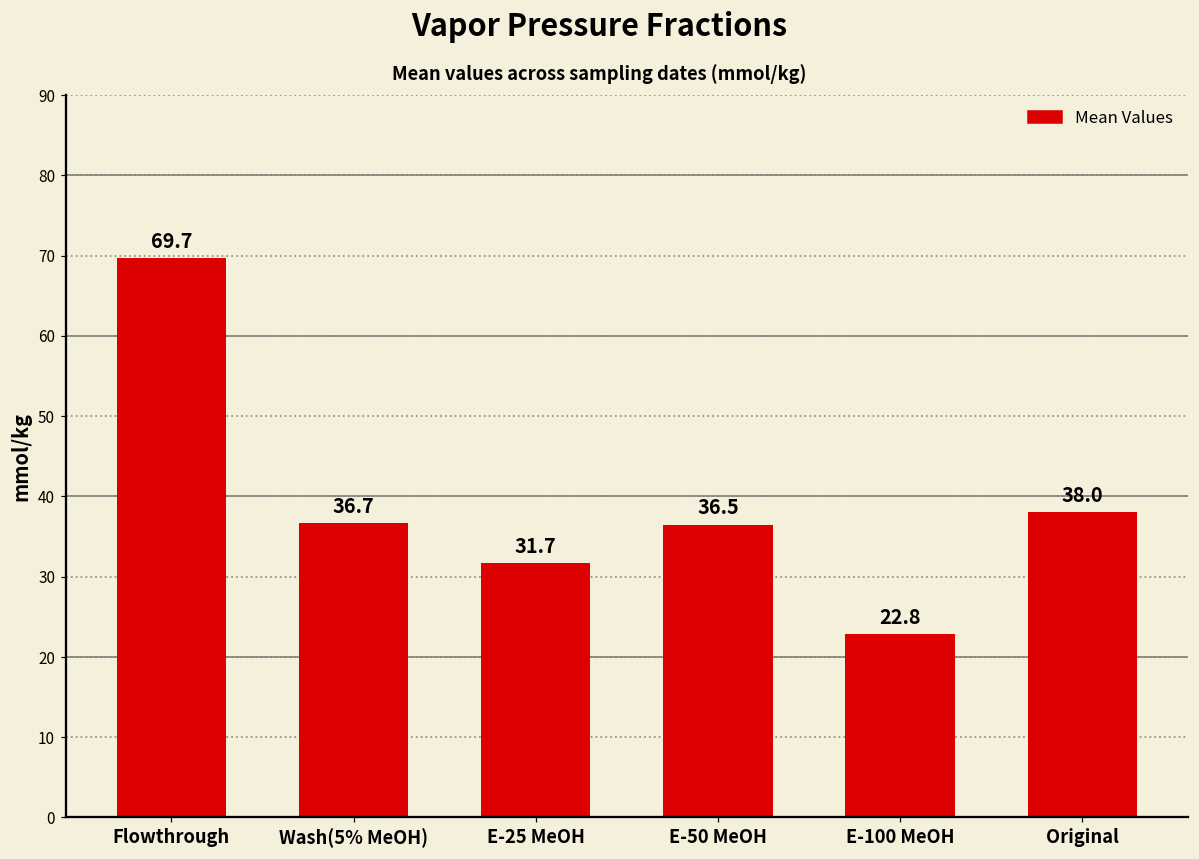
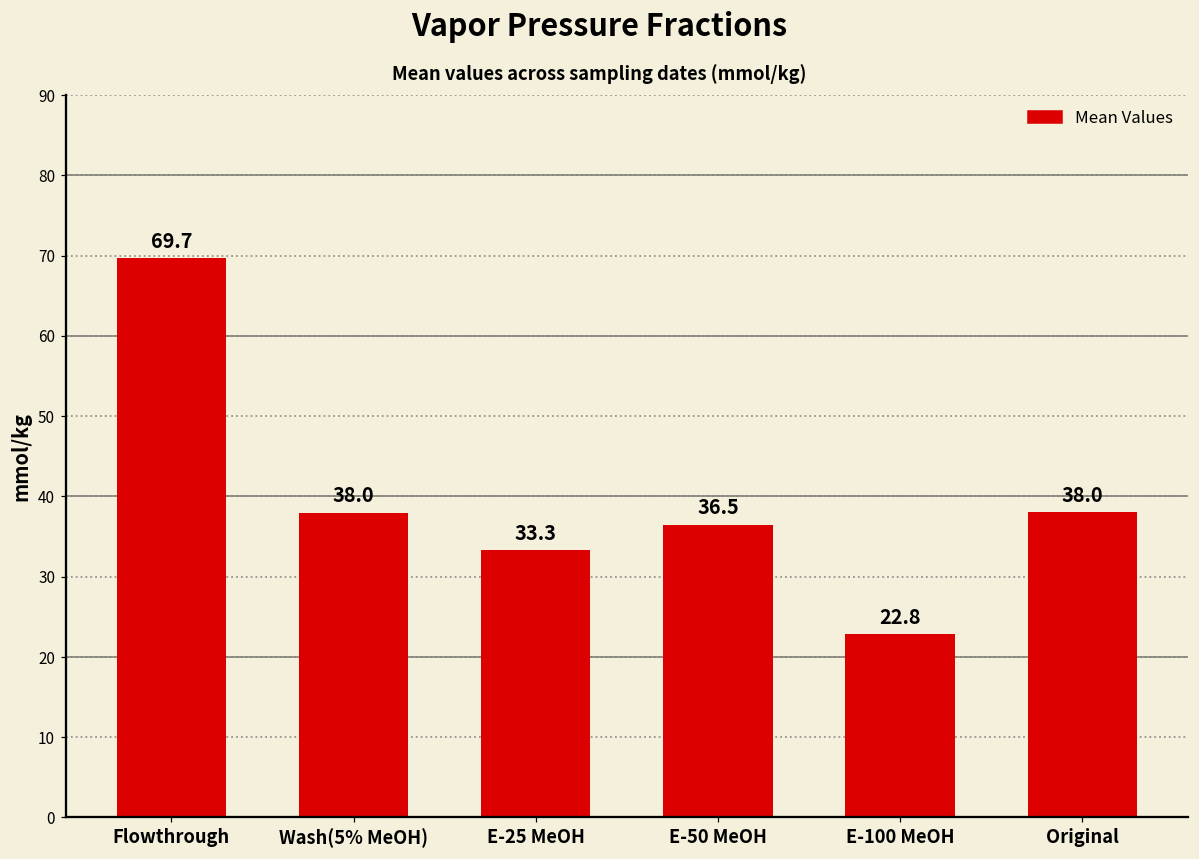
Wash(5% MeOH): 36.7 -> 38.0
E-25 MeOH: 31.7 -> 33.3
